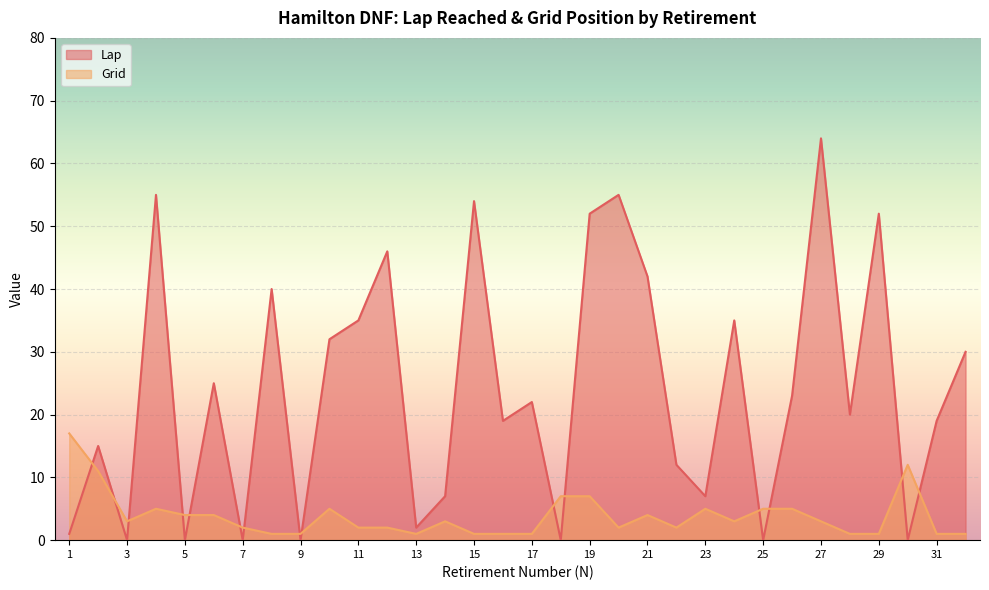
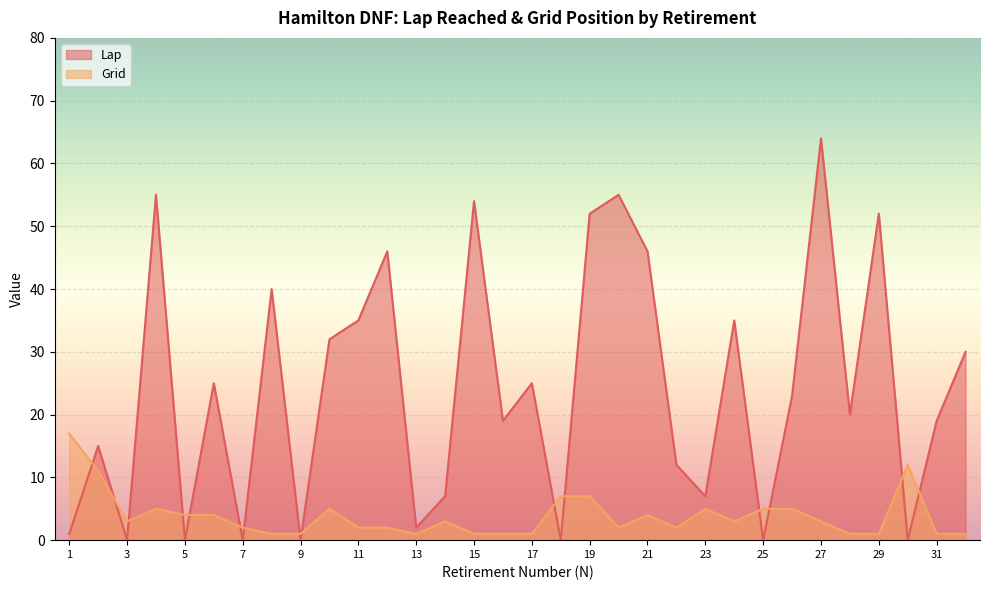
Lap, 17: 22 -> 25
Lap, 21: 42 -> 46
